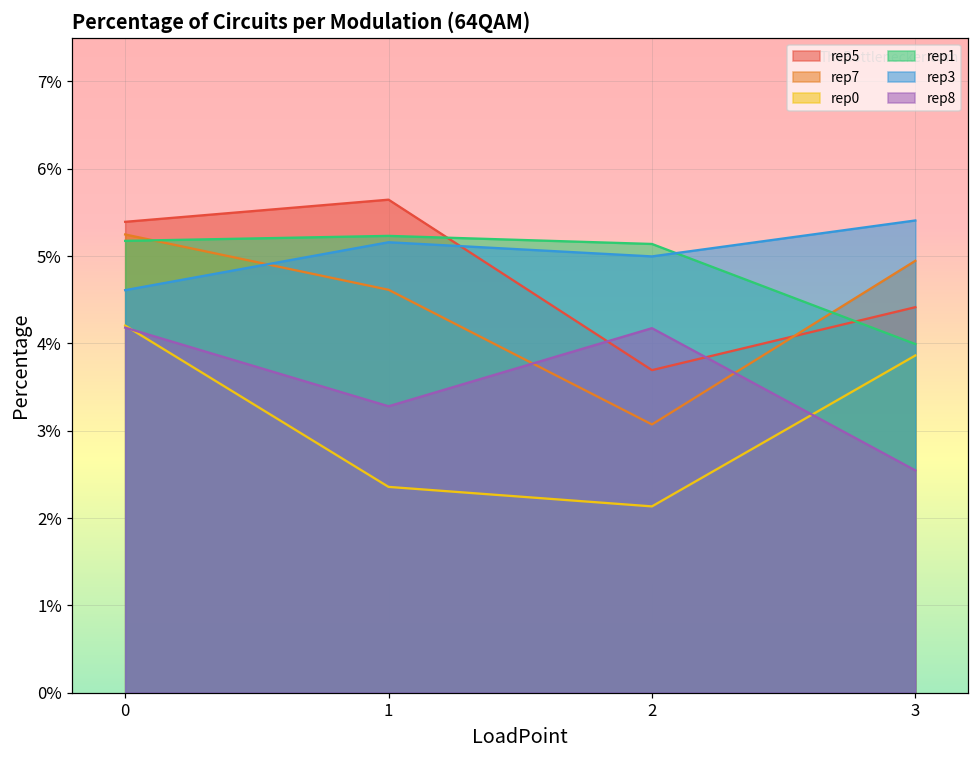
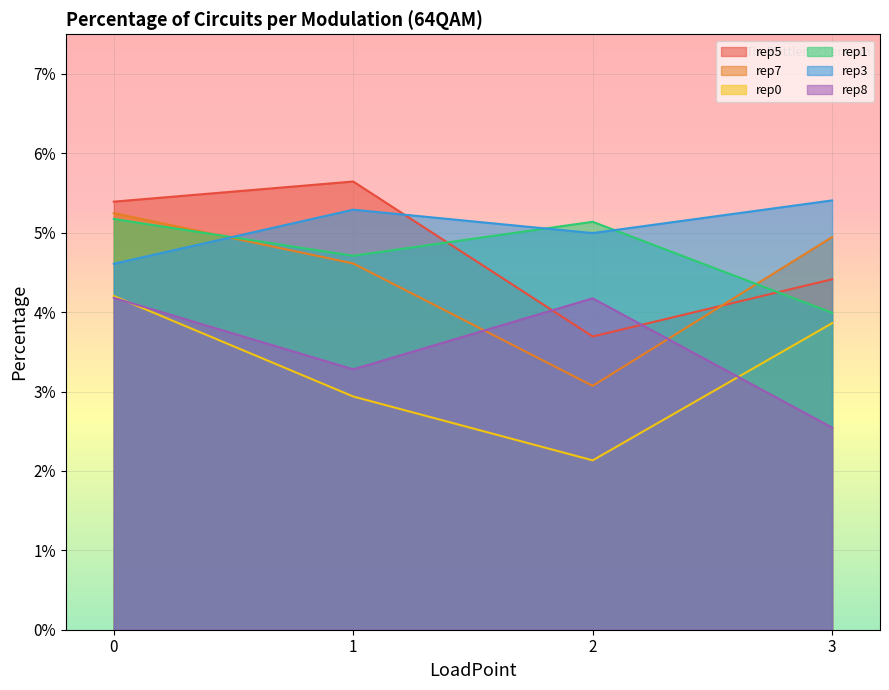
rep0, 1: 2.4% -> 2.9%
rep1, 1: 5.2% -> 4.7%
rep3, 1: 5.2% -> 5.3%
